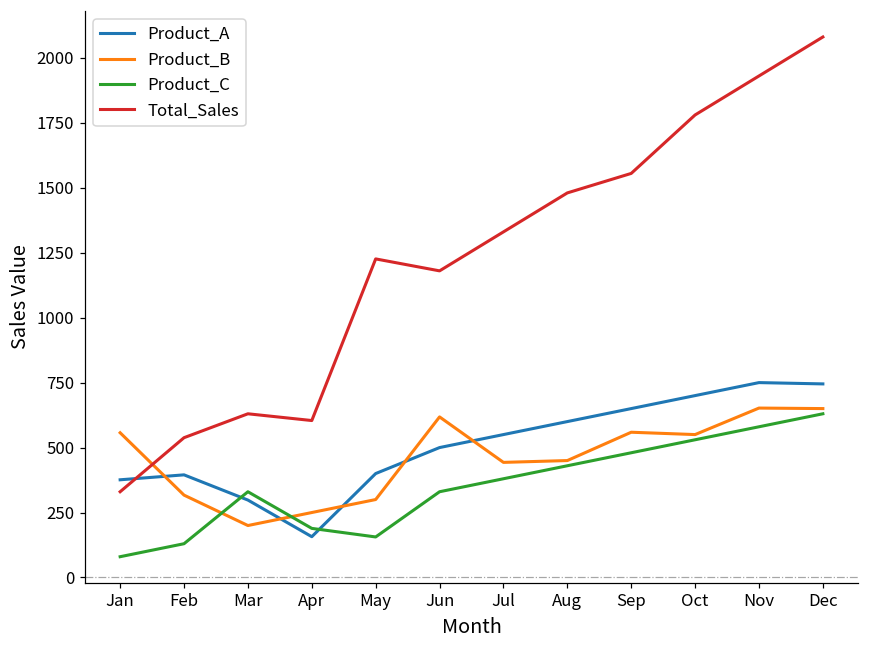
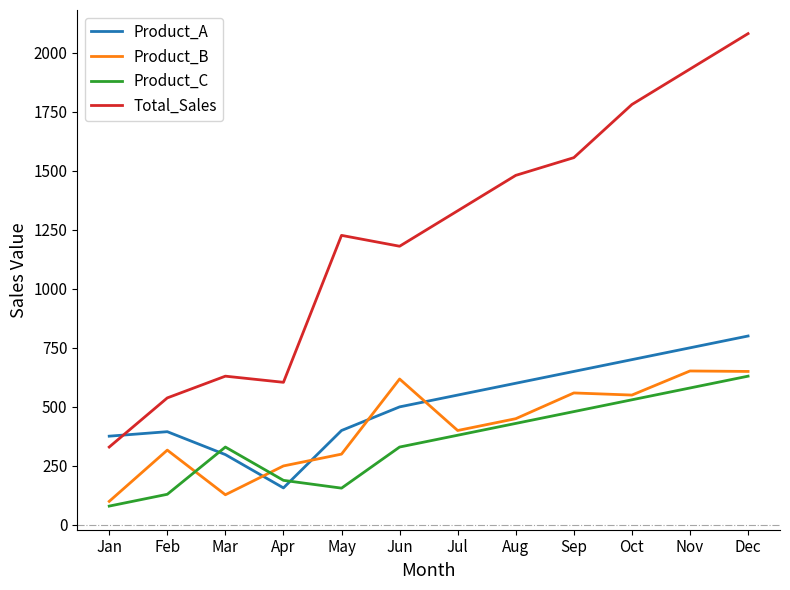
Product_B, Jan: 560 -> 100
Product_B, Mar: 200 -> 130
Product_B, Jul: 440 -> 400
Product_A, Dec: 750 -> 800
